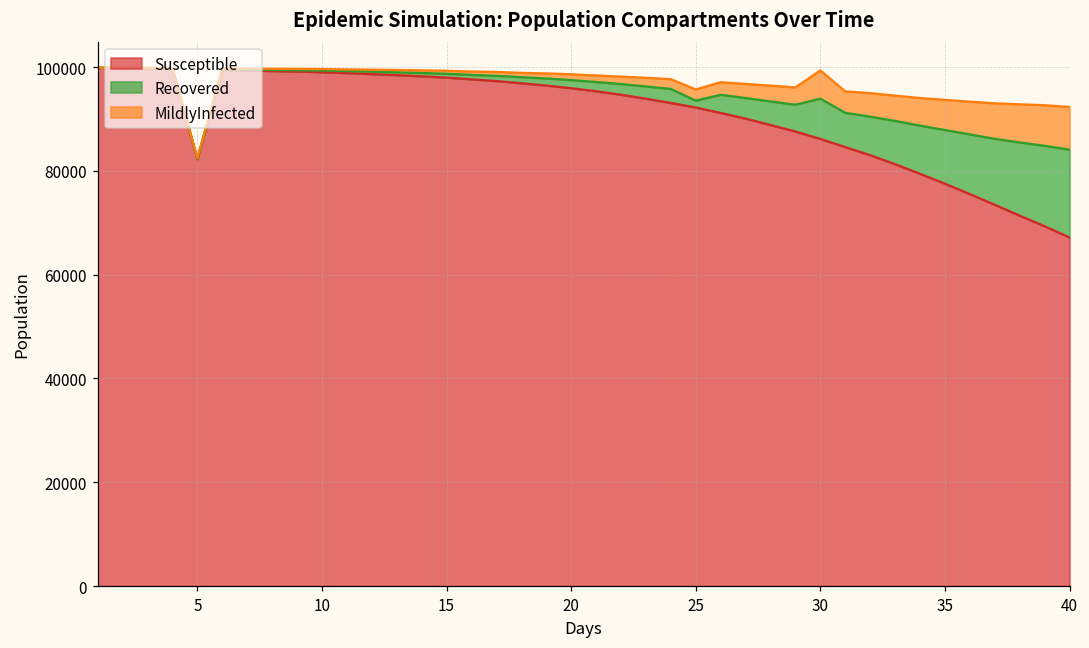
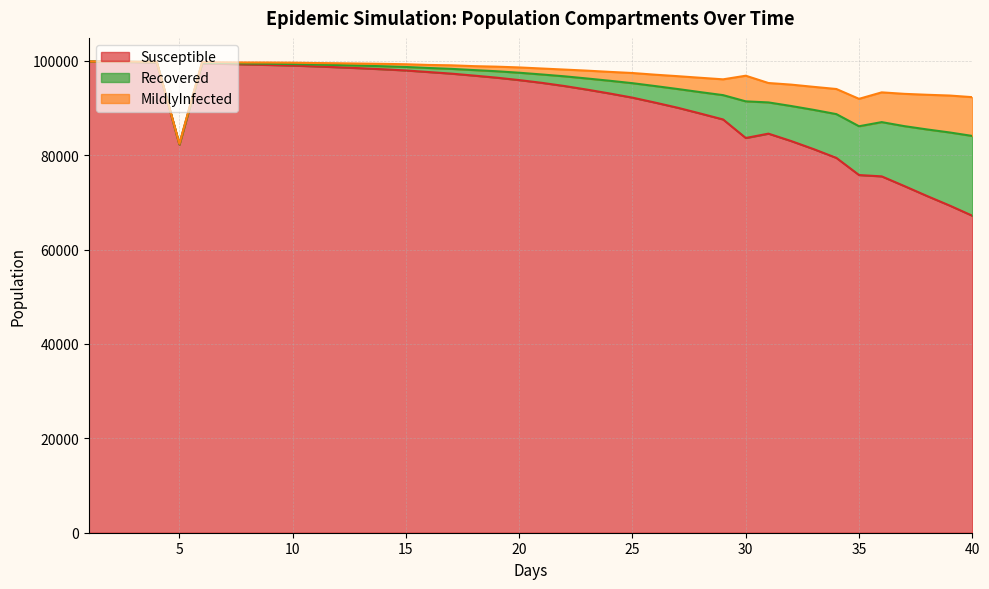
Recovered, 25: 1000 -> 3000
Susceptible, 30: 86000 -> 84000
Susceptible, 35: 78000 -> 76000
